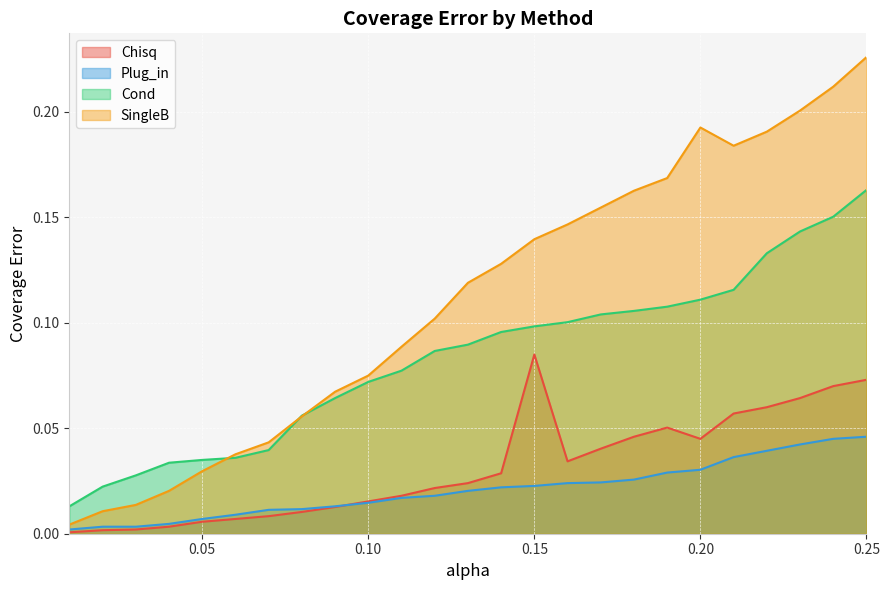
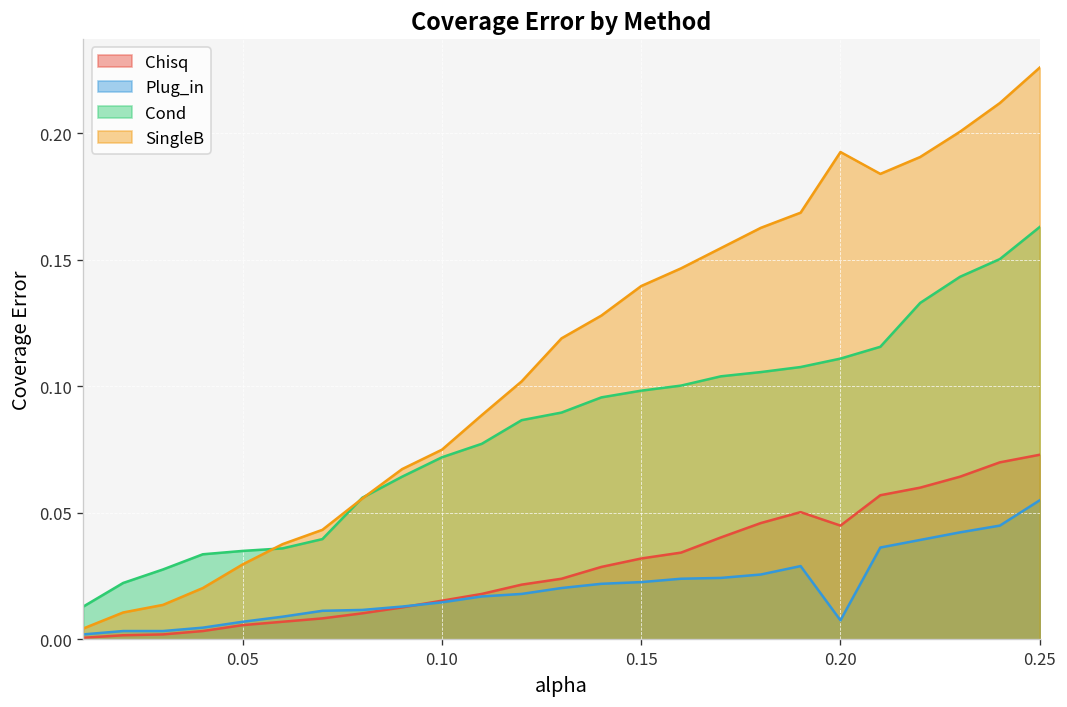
Chisq, 0.15: 0.085 -> 0.032
Plug_in, 0.20: 0.030 -> 0.008
Plug_in, 0.25: 0.046 -> 0.055
